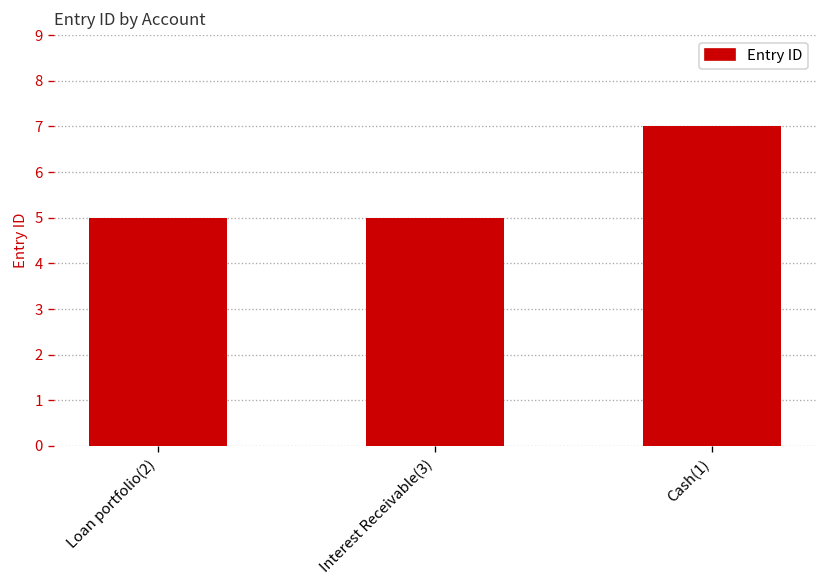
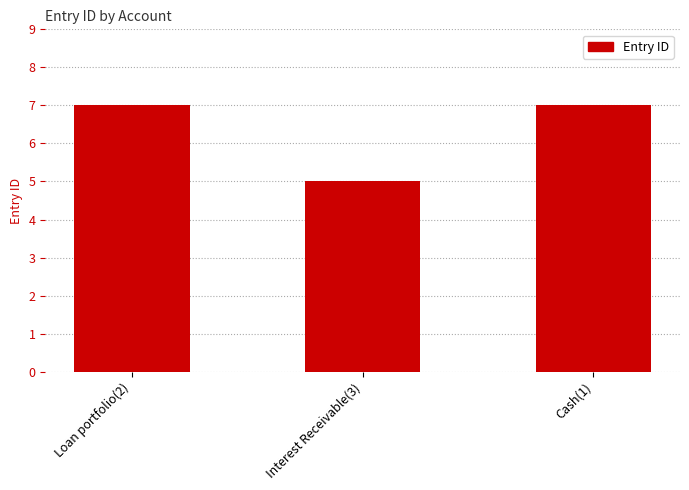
Loan portfolio(2): 5 -> 7
